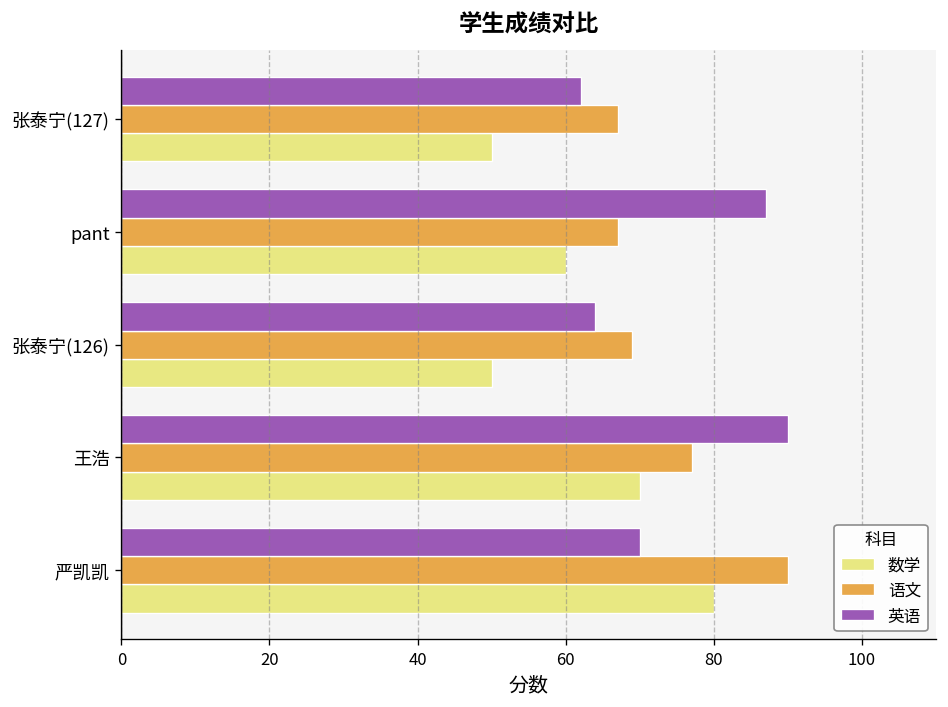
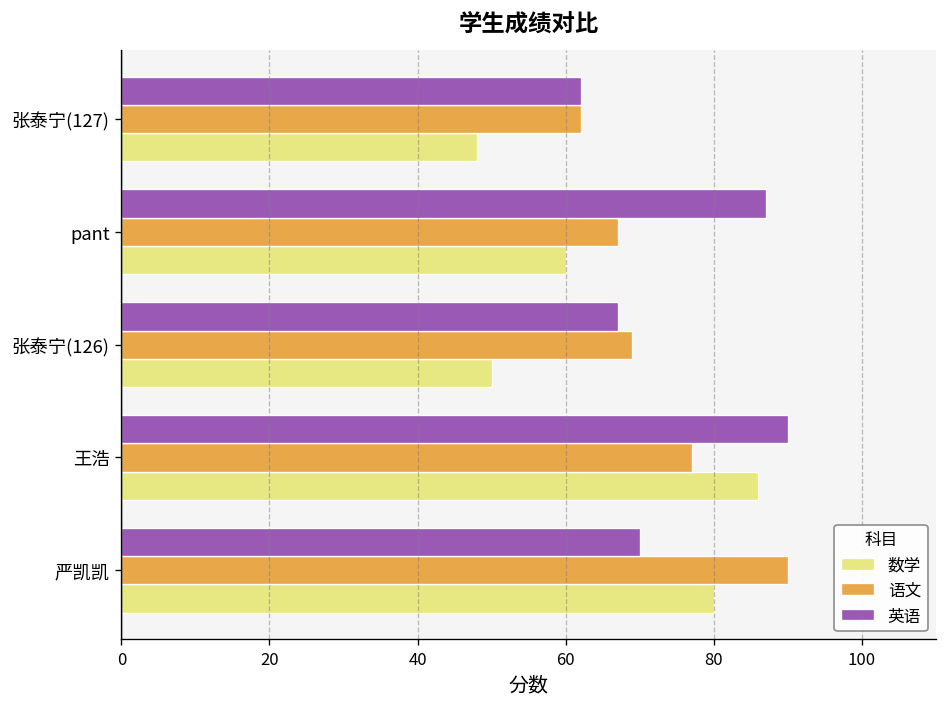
语文, 张泰宁(127): 67 -> 62
数学, 张泰宁(127): 50 -> 48
英语, 张泰宁(126): 64 -> 67
数学, 王浩: 70 -> 86
